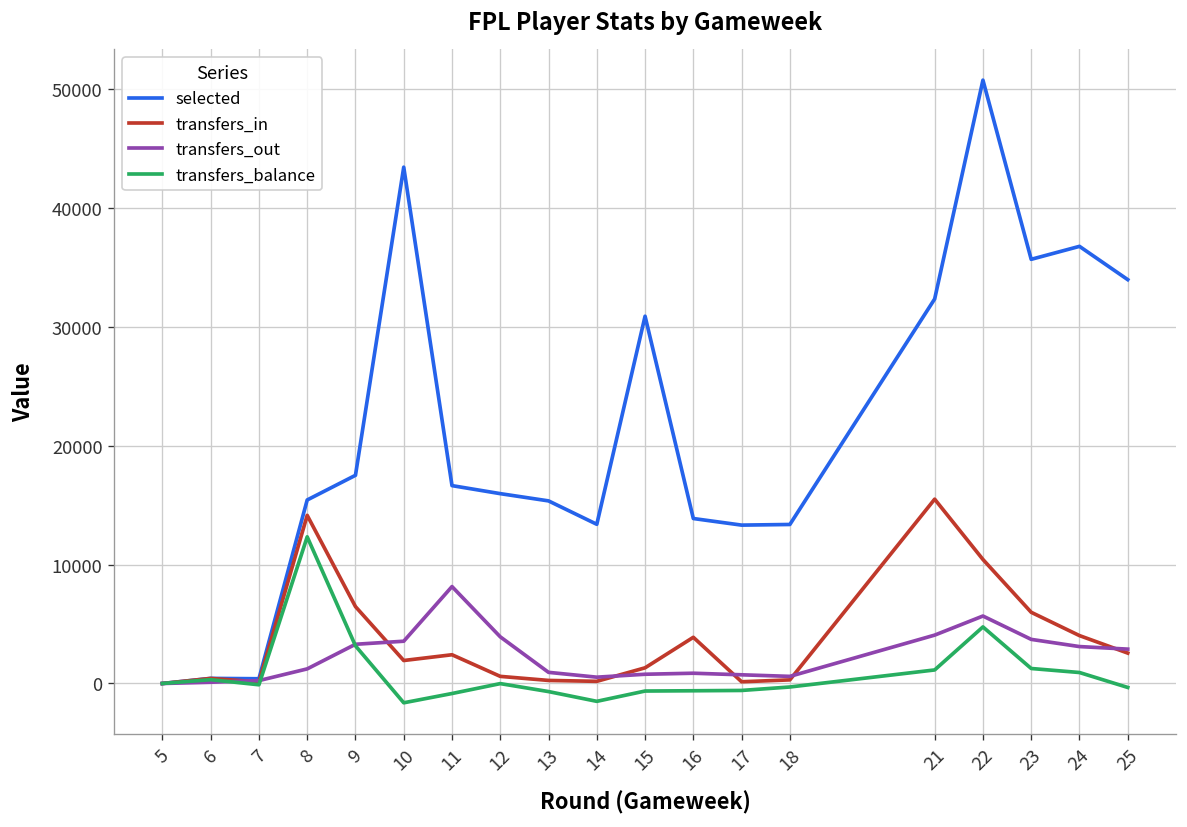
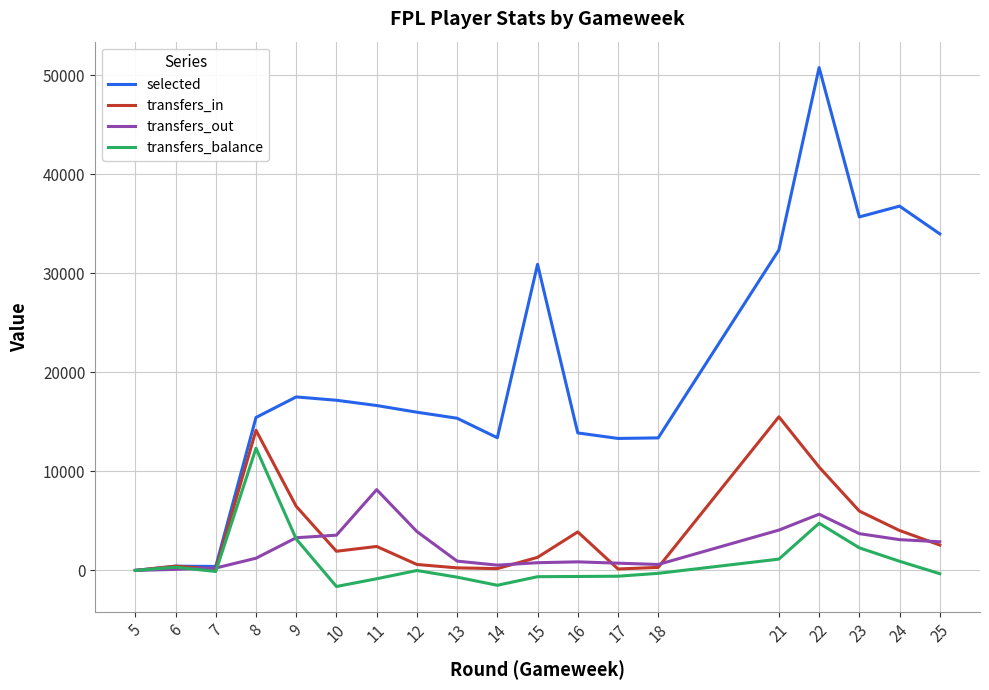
selected, 10: 43000 -> 17000
transfers_balance, 23: 1000 -> 2000
